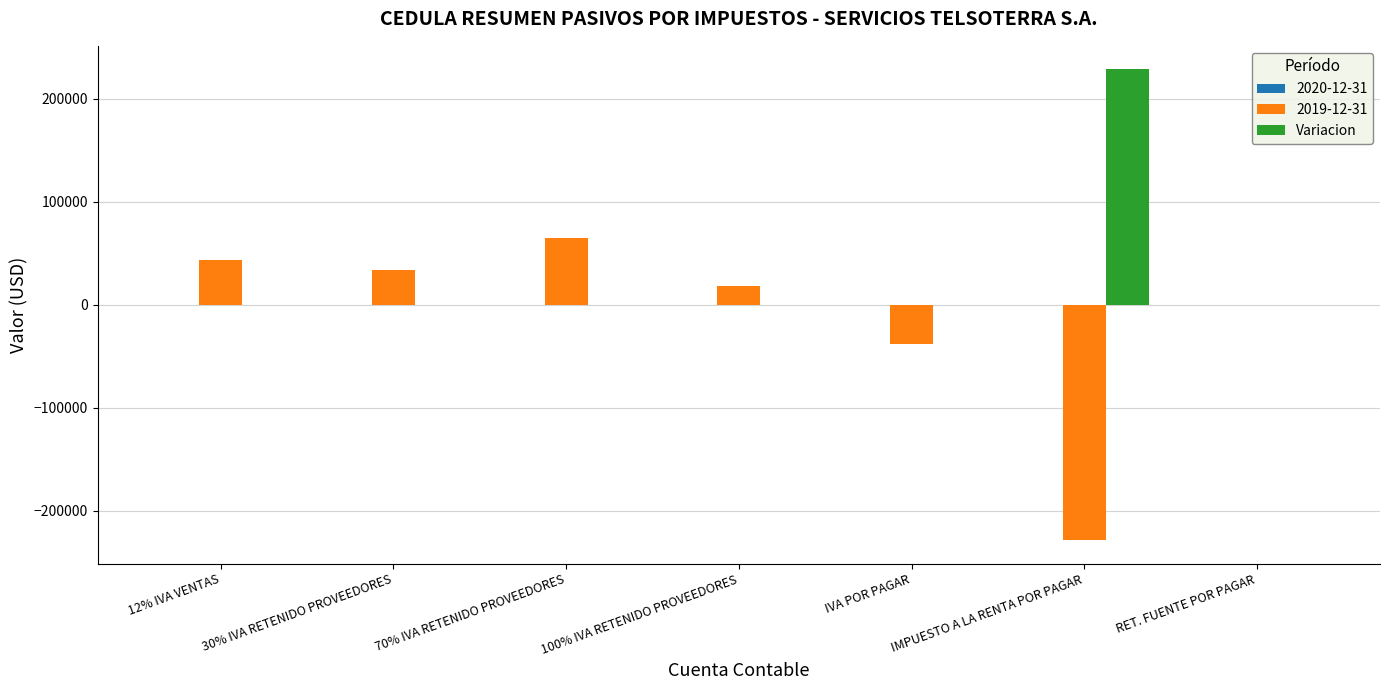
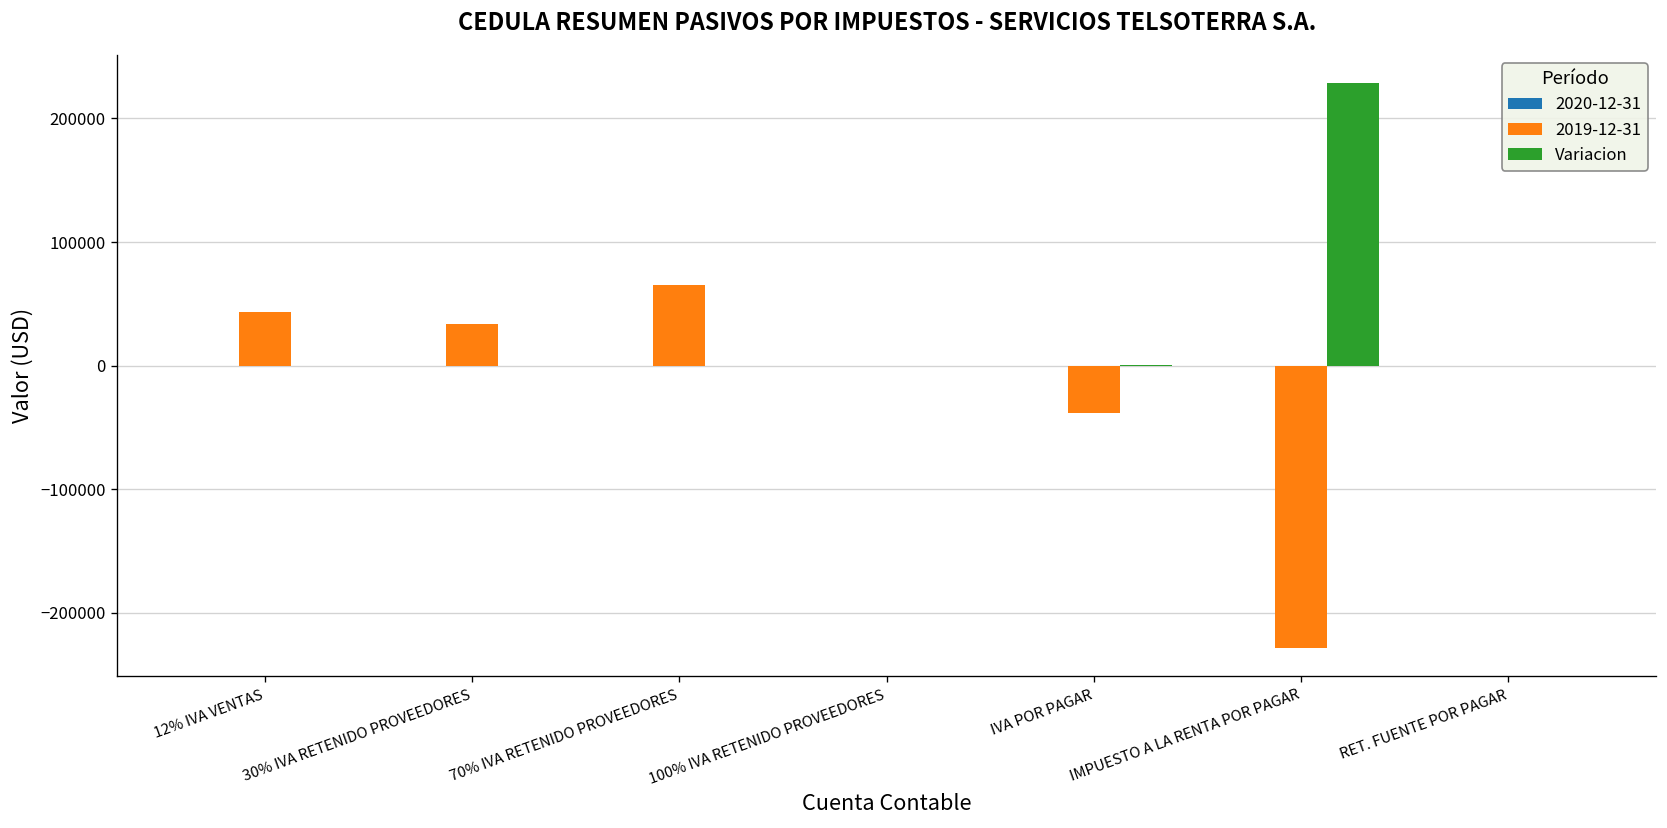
2019-12-31, 100% IVA RETENIDO PROVEEDORES: 18000 -> 0
